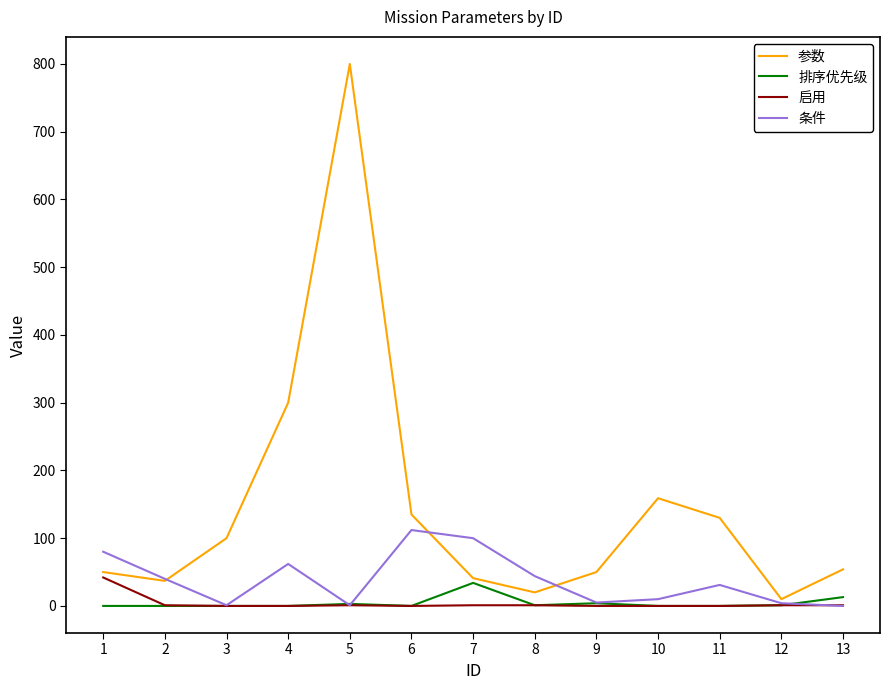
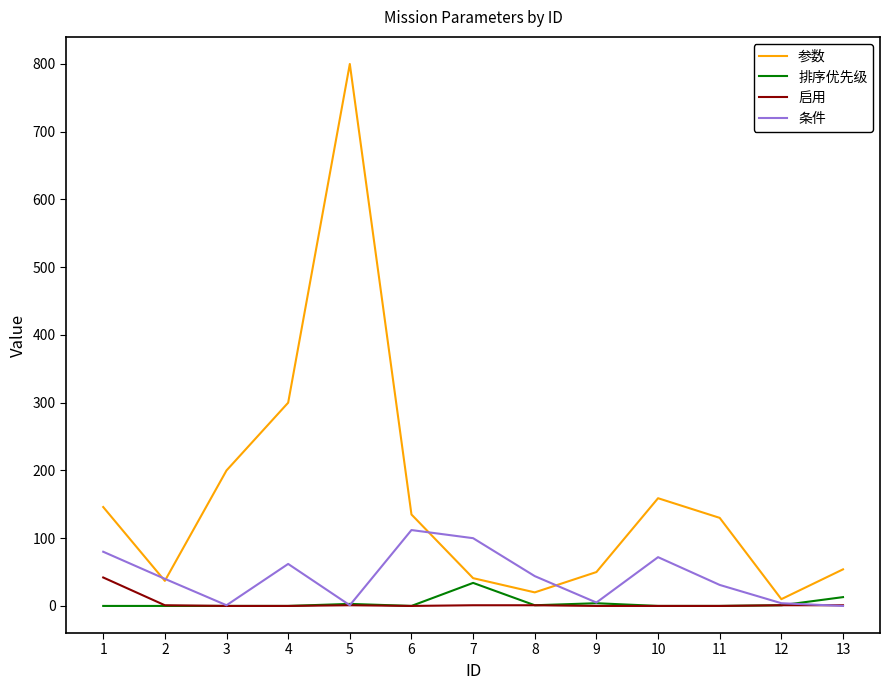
参数, 1: 50 -> 150
参数, 3: 100 -> 200
条件, 10: 10 -> 70
